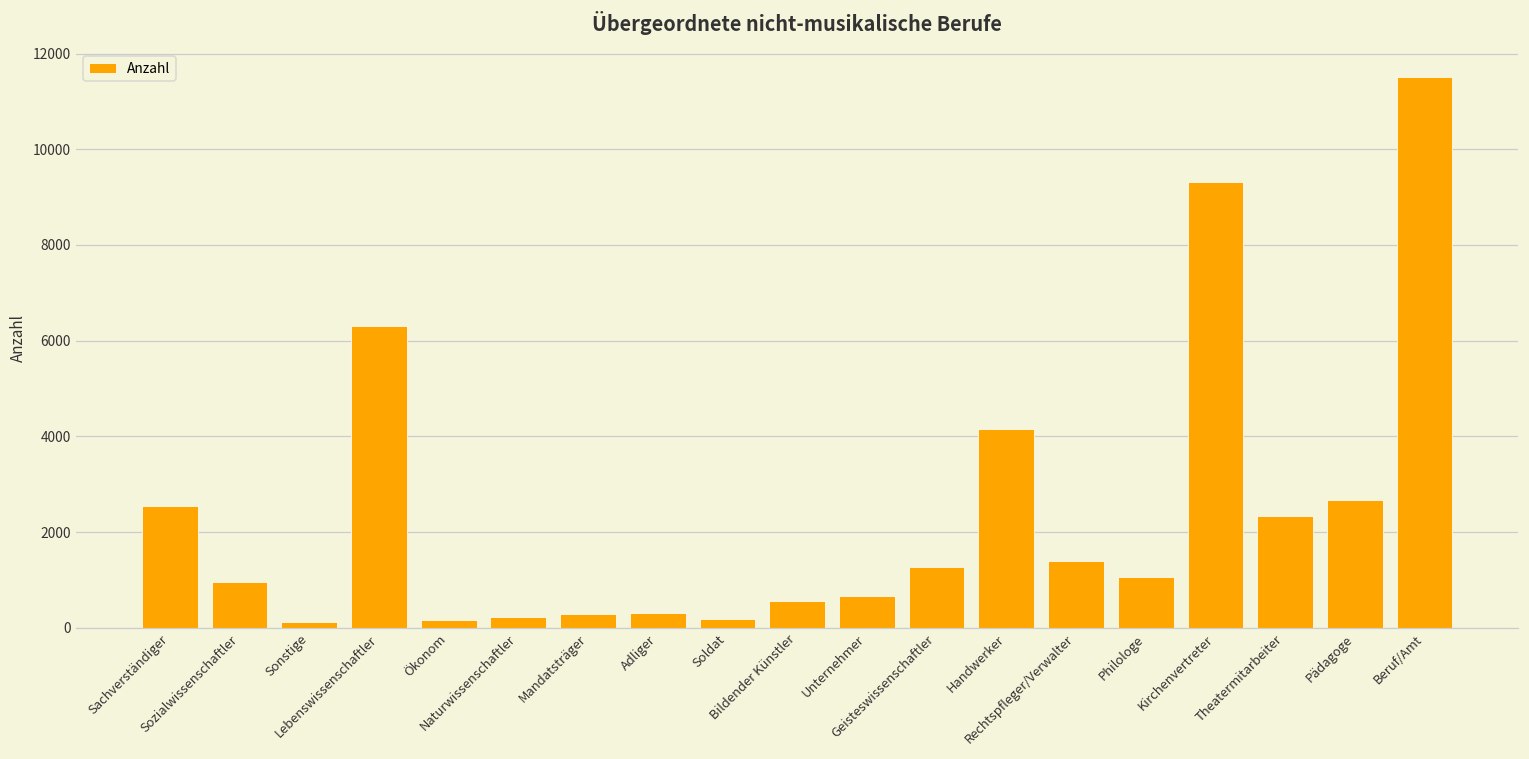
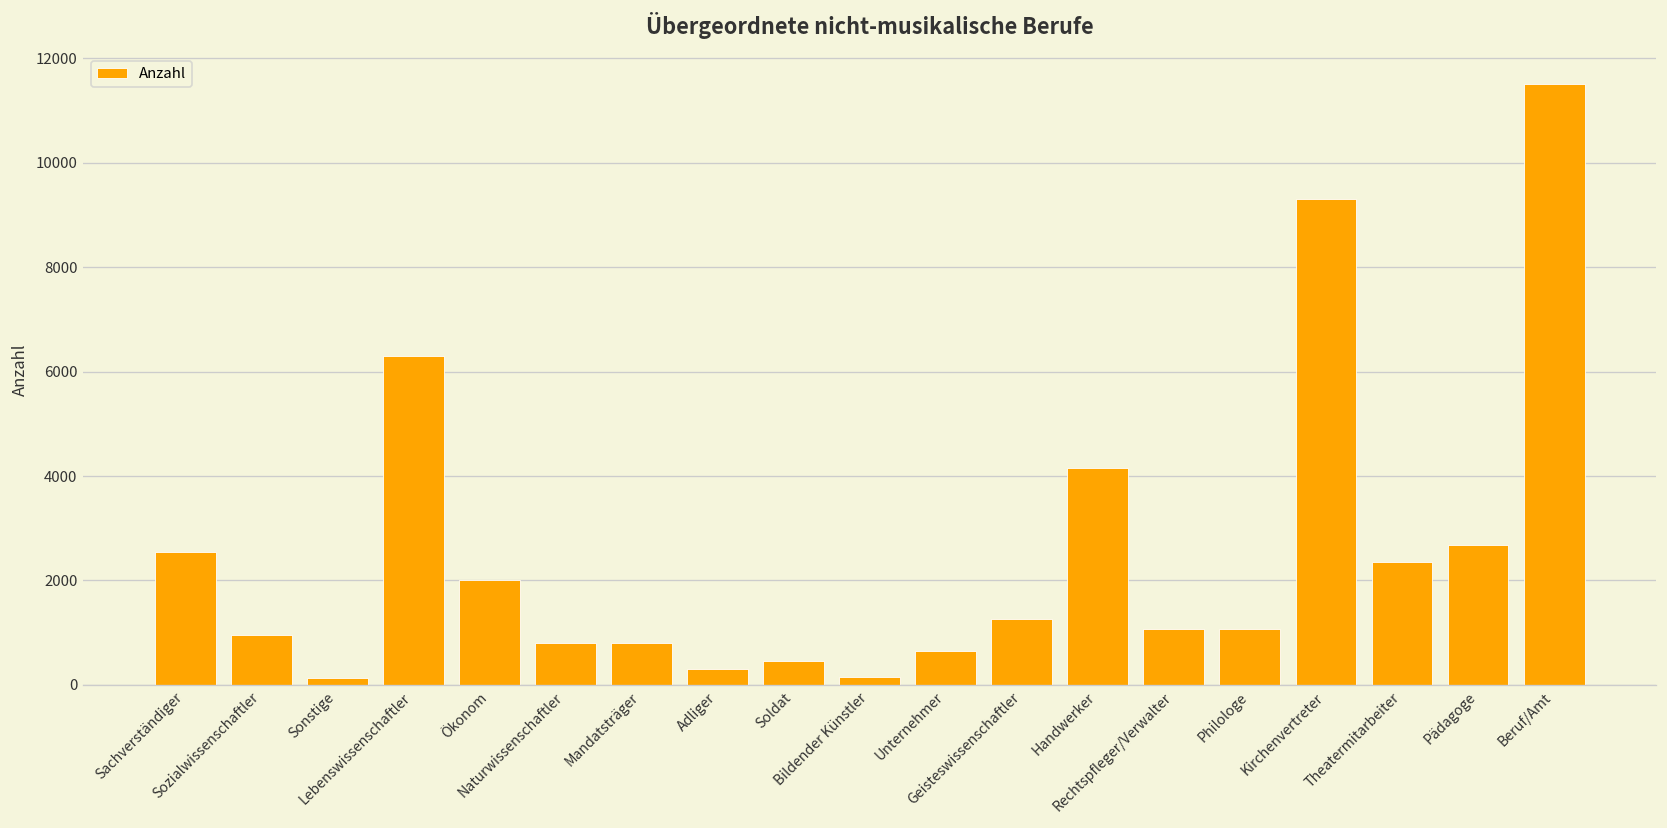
Ökonom: 200 -> 2000
Naturwissenschaftler: 200 -> 800
Mandatsträger: 300 -> 800
Soldat: 200 -> 500
Bildender Künstler: 600 -> 200
Rechtspfleger/Verwalter: 1400 -> 1100
